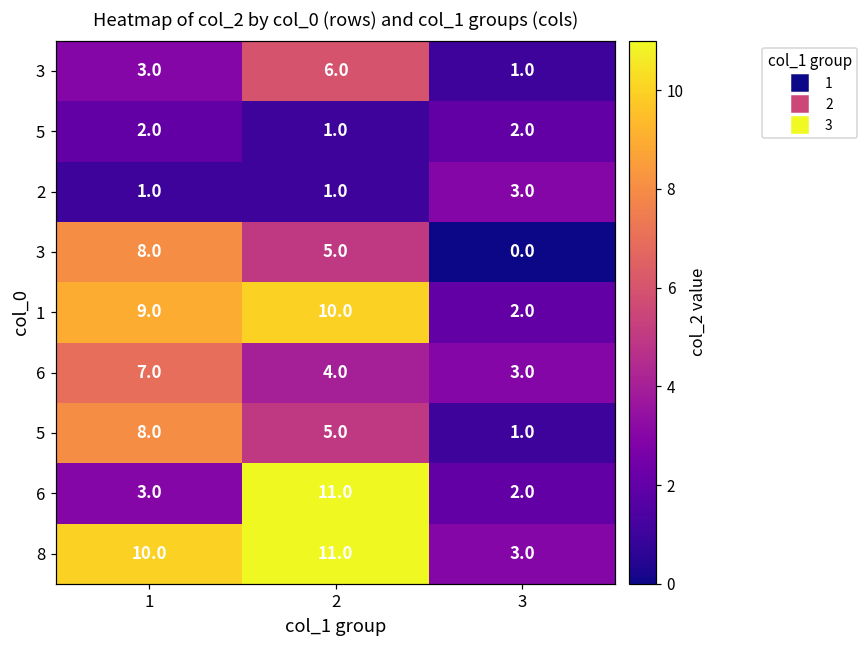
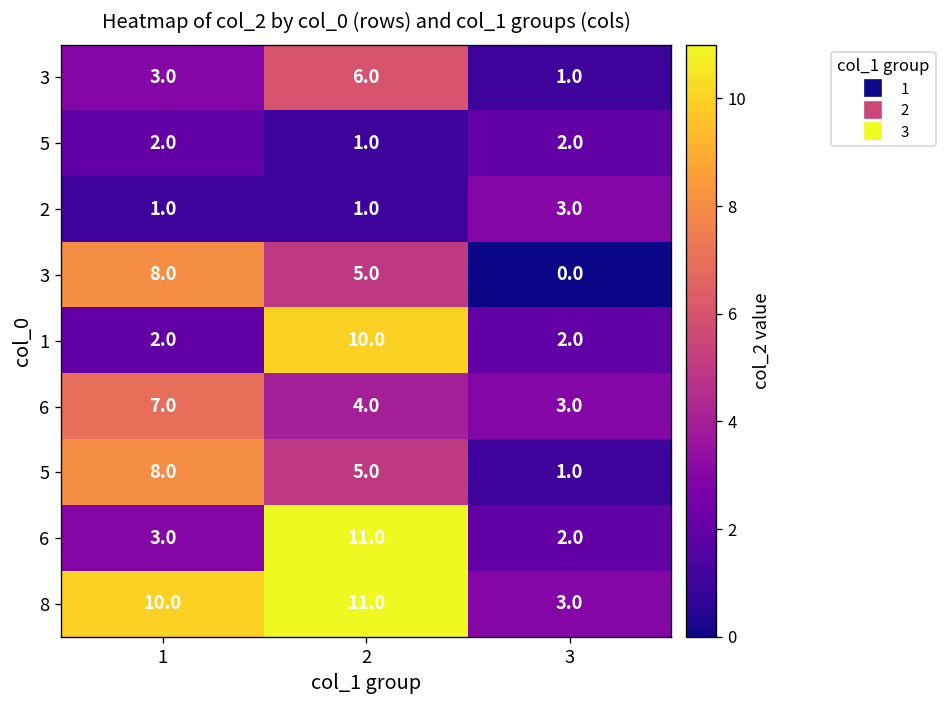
1, 1: 9.0 -> 2.0
